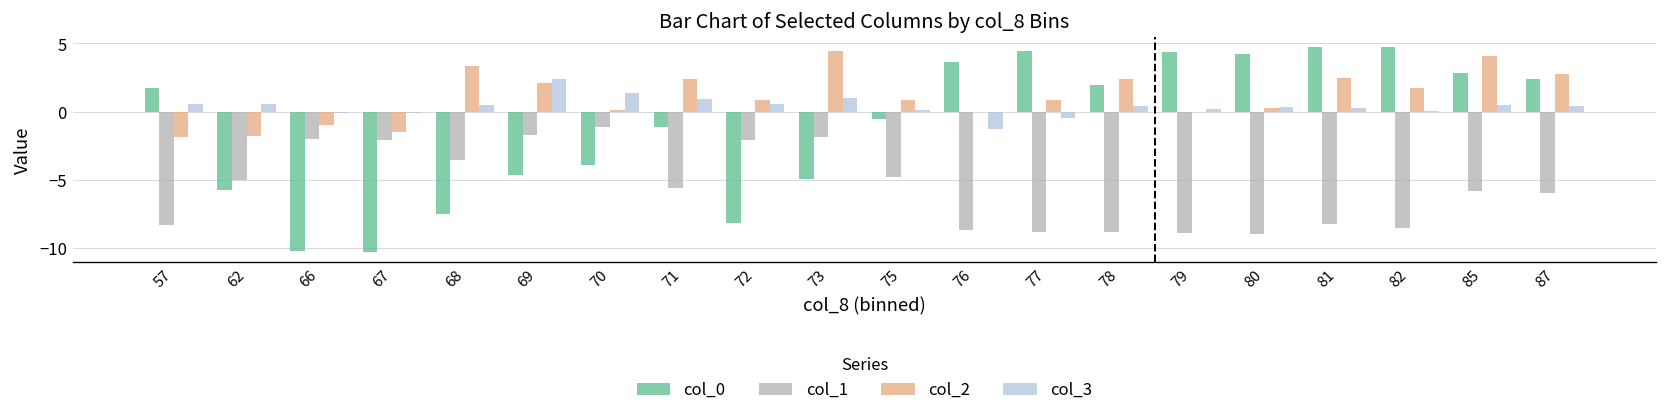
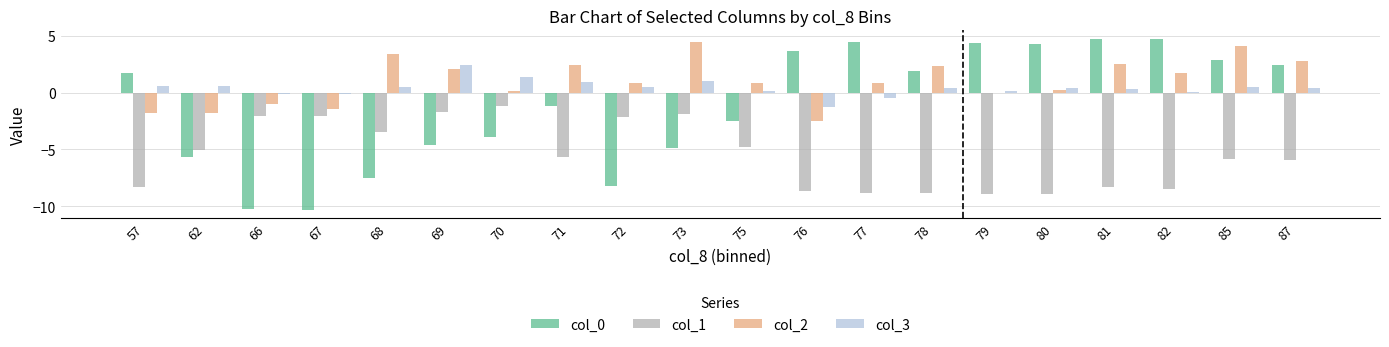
col_0, 75: -0.6 -> -2.5
col_2, 76: 0.0 -> -2.5
